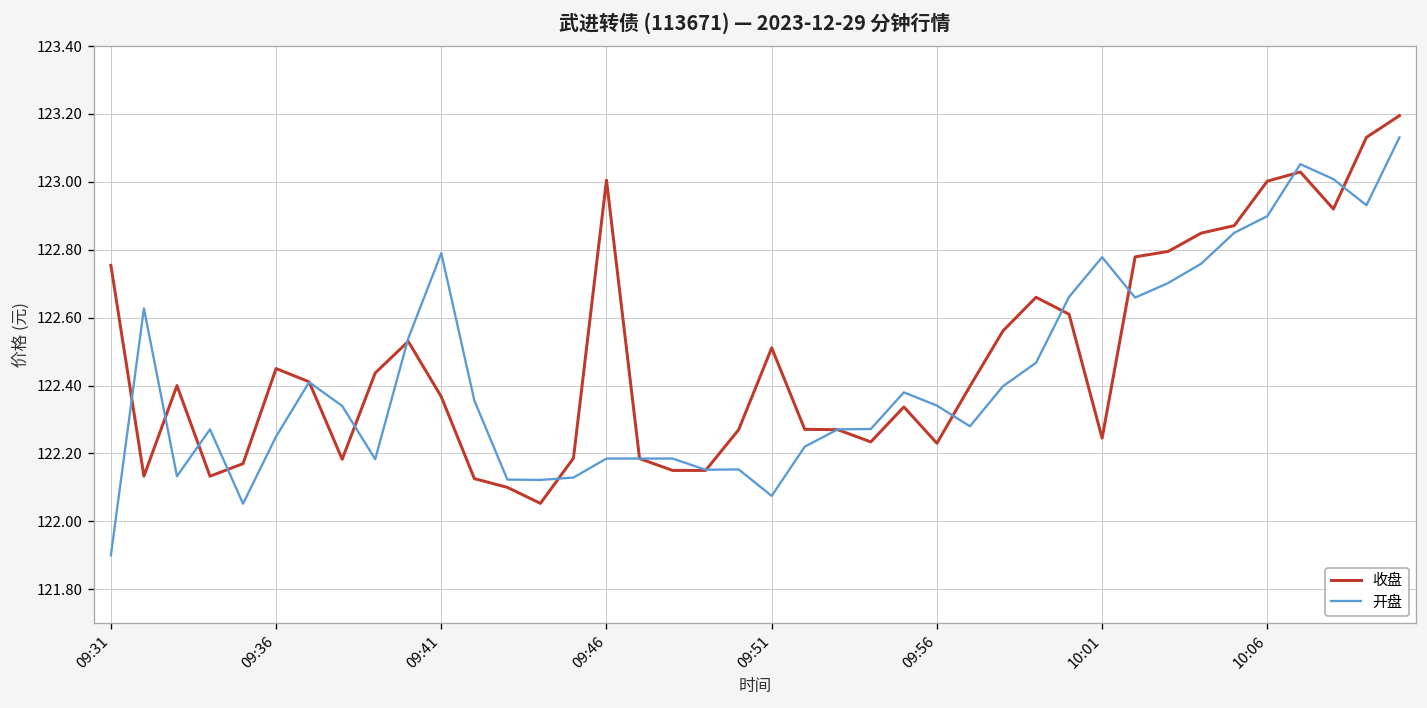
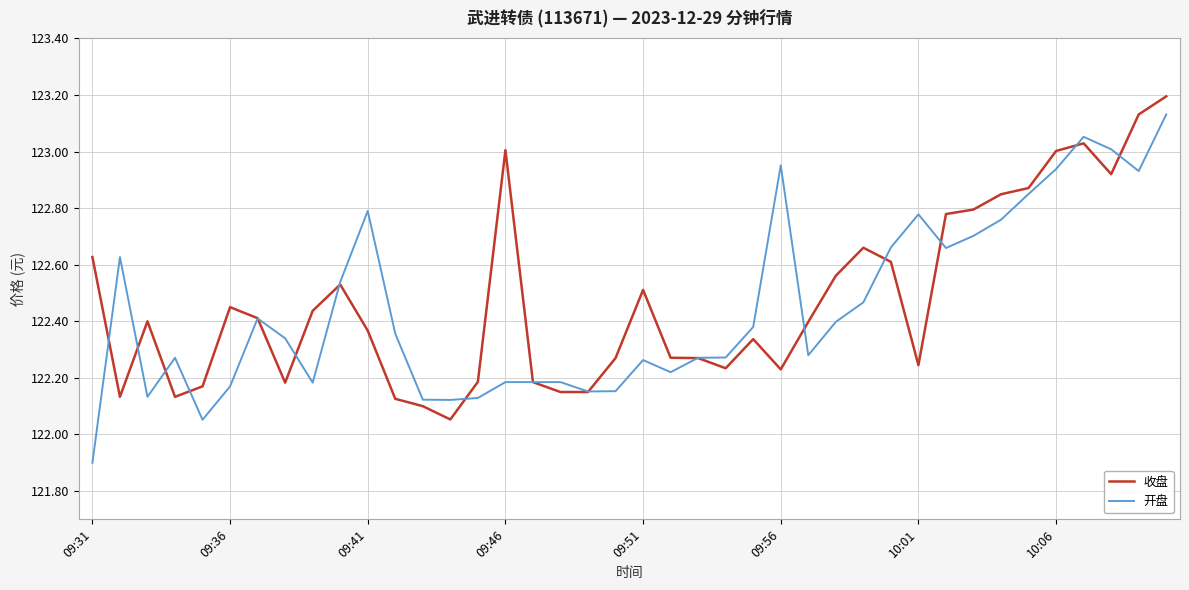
收盘, 09:31: 122.75 -> 122.63
开盘, 09:36: 122.25 -> 122.17
开盘, 09:51: 122.08 -> 122.26
开盘, 09:56: 122.34 -> 122.95
开盘, 10:06: 122.90 -> 122.94
